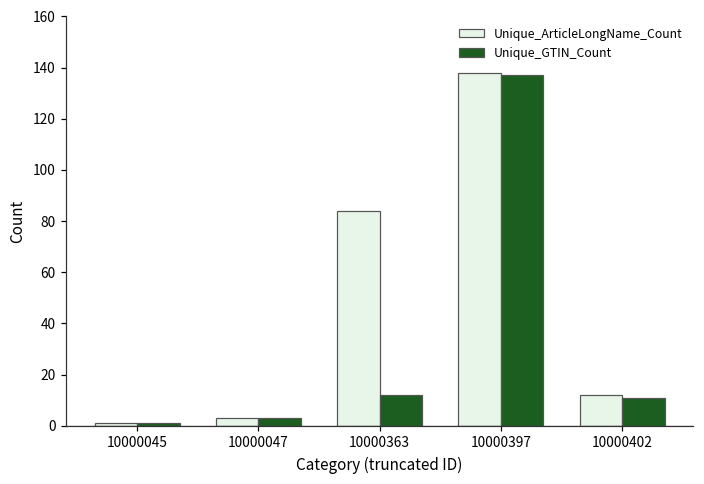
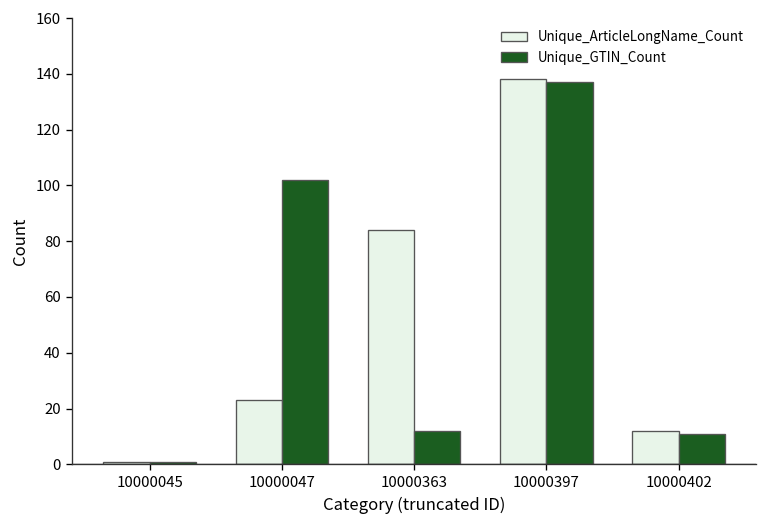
Unique_ArticleLongName_Count, 10000047: 3 -> 23
Unique_GTIN_Count, 10000047: 3 -> 102
